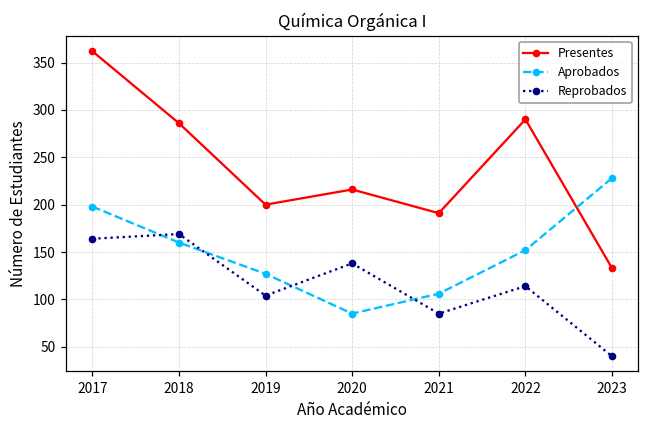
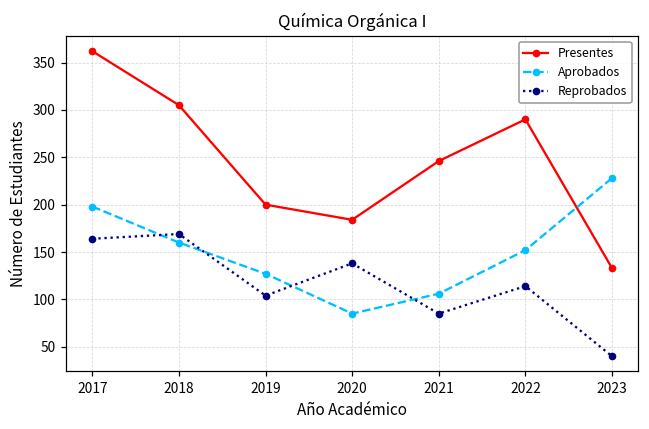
Presentes, 2018: 290 -> 310
Presentes, 2020: 220 -> 180
Presentes, 2021: 190 -> 250
